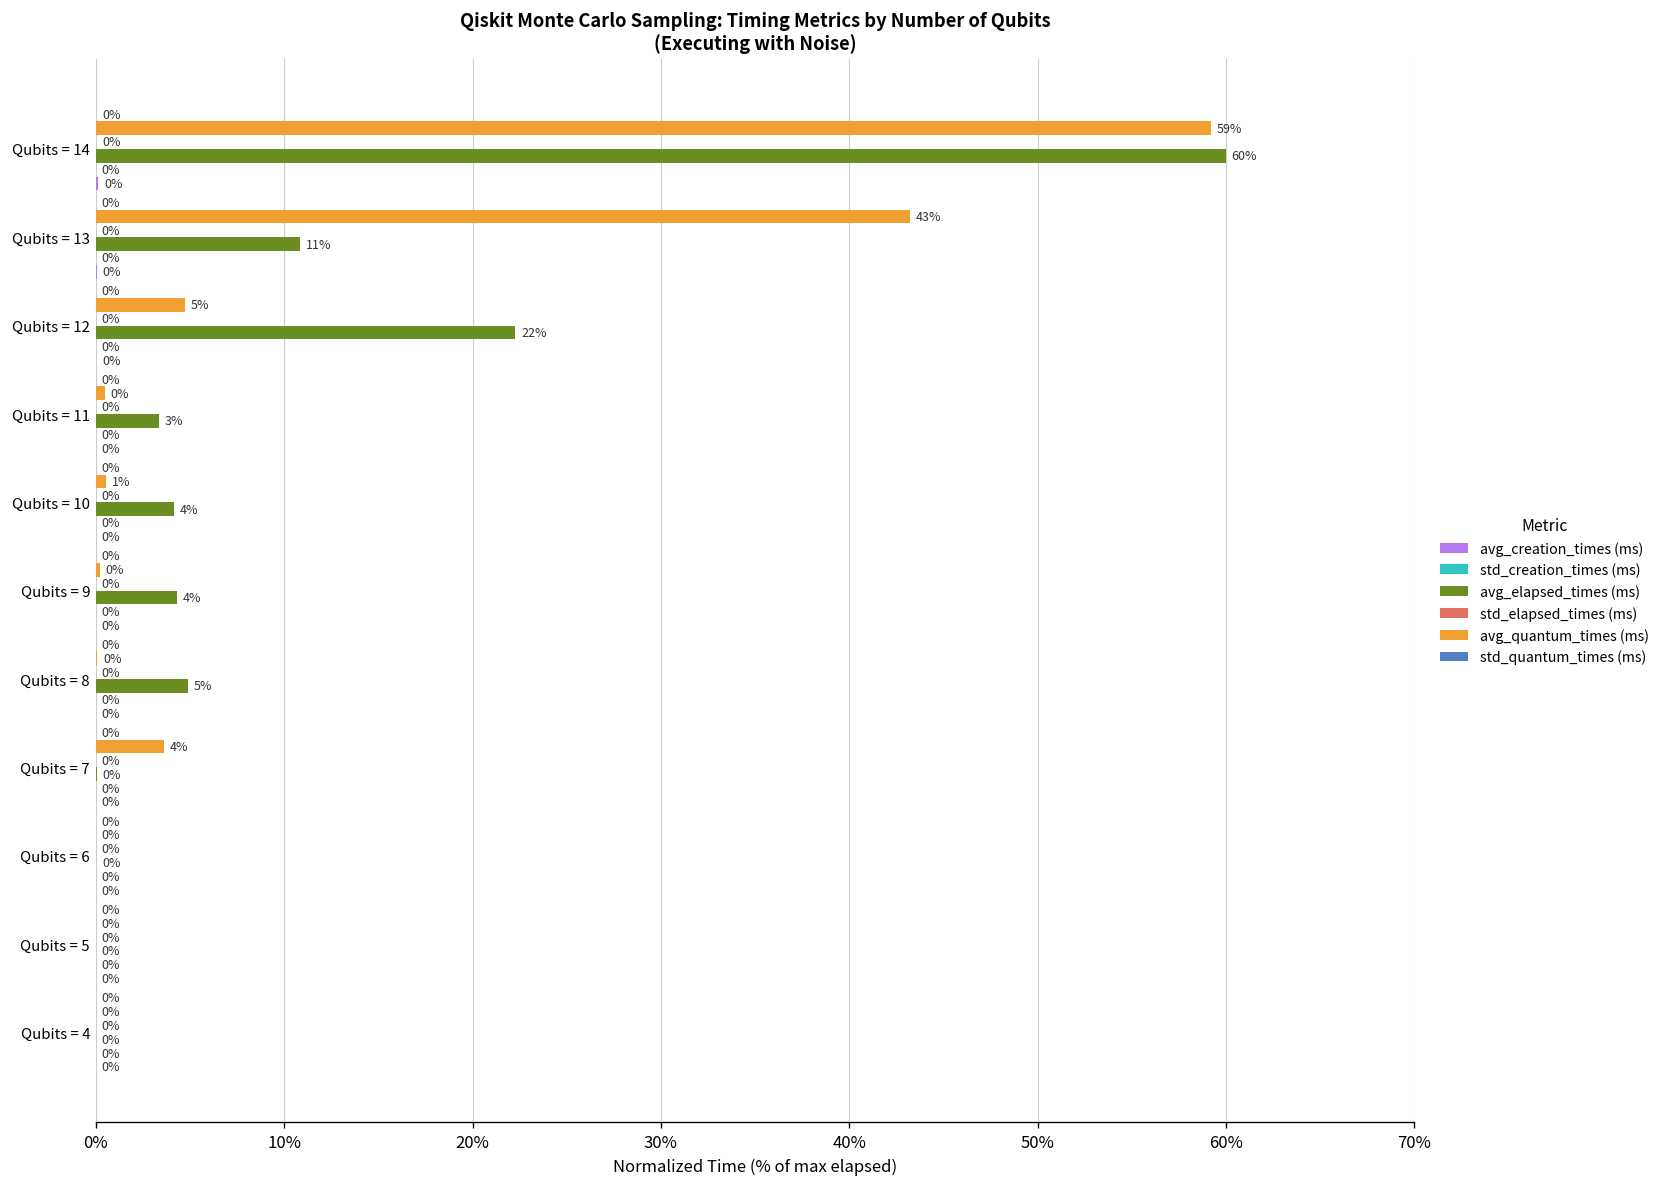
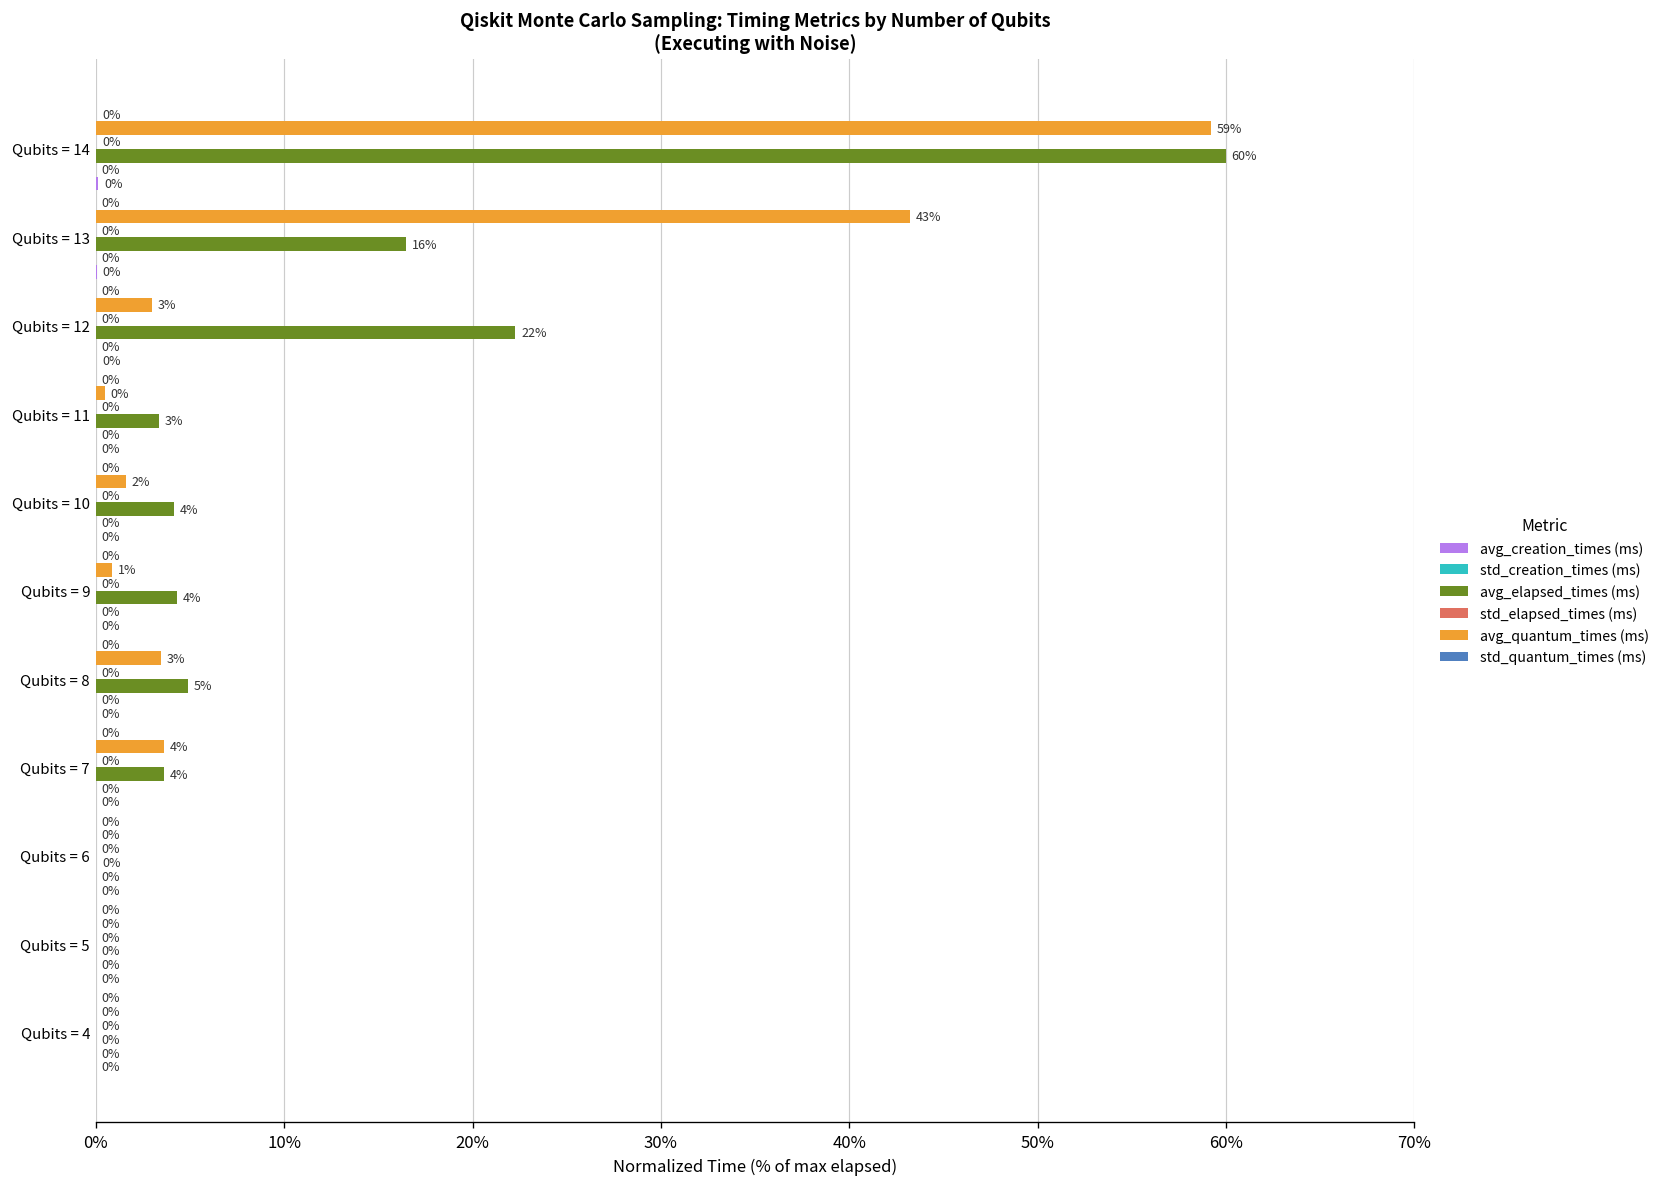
avg_elapsed_times (ms), Qubits = 13: 11% -> 16%
avg_quantum_times (ms), Qubits = 12: 5% -> 3%
avg_quantum_times (ms), Qubits = 10: 1% -> 2%
avg_quantum_times (ms), Qubits = 9: 0% -> 1%
avg_quantum_times (ms), Qubits = 8: 0% -> 3%
avg_elapsed_times (ms), Qubits = 7: 0% -> 4%
